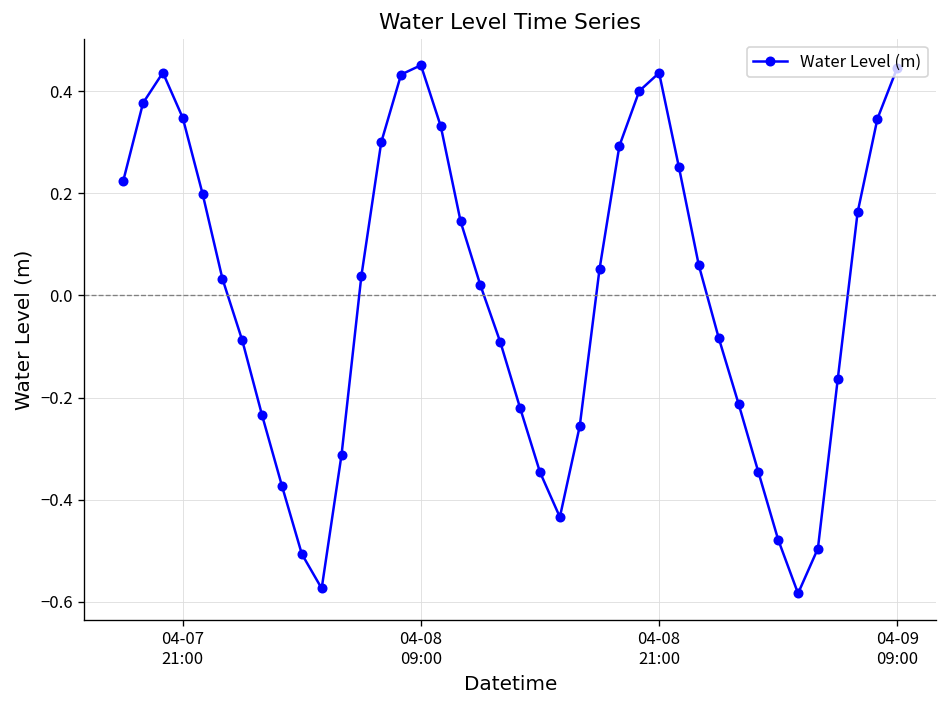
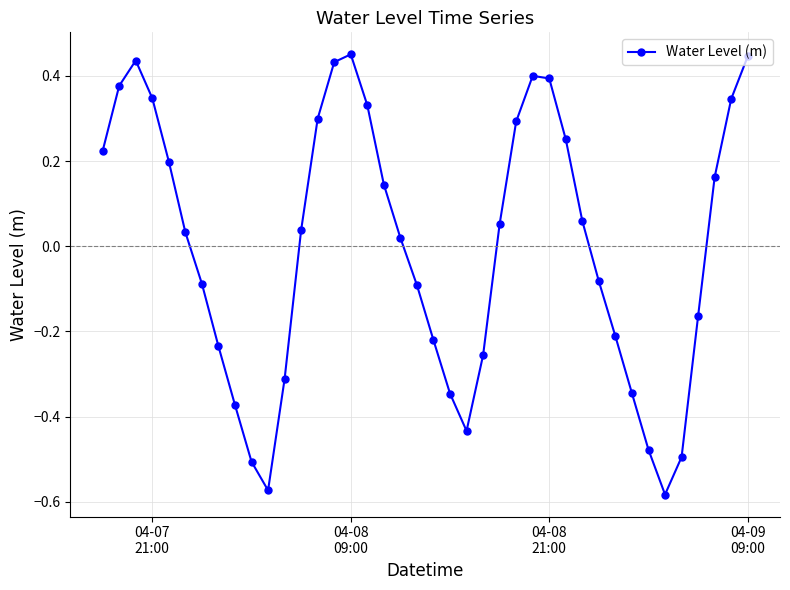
04-08 21:00: 0.44 -> 0.39
